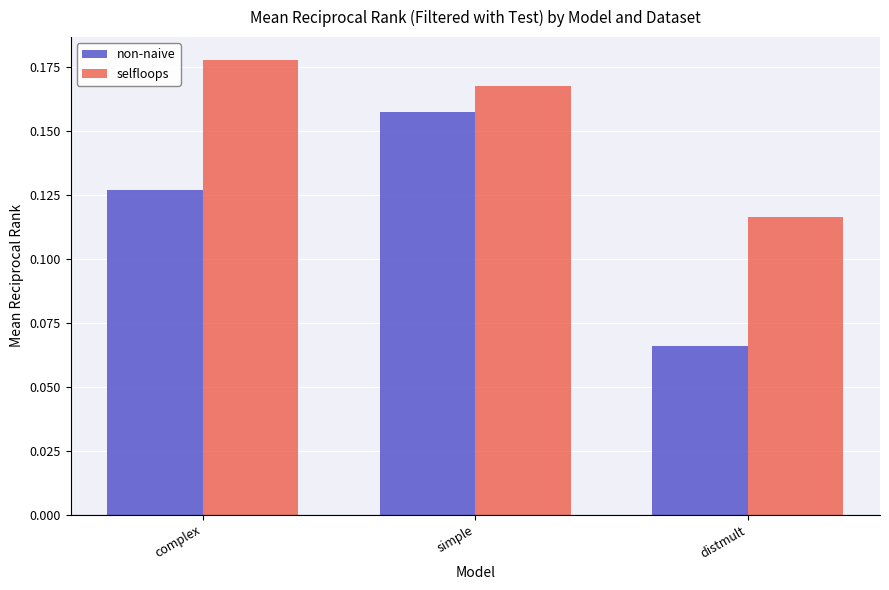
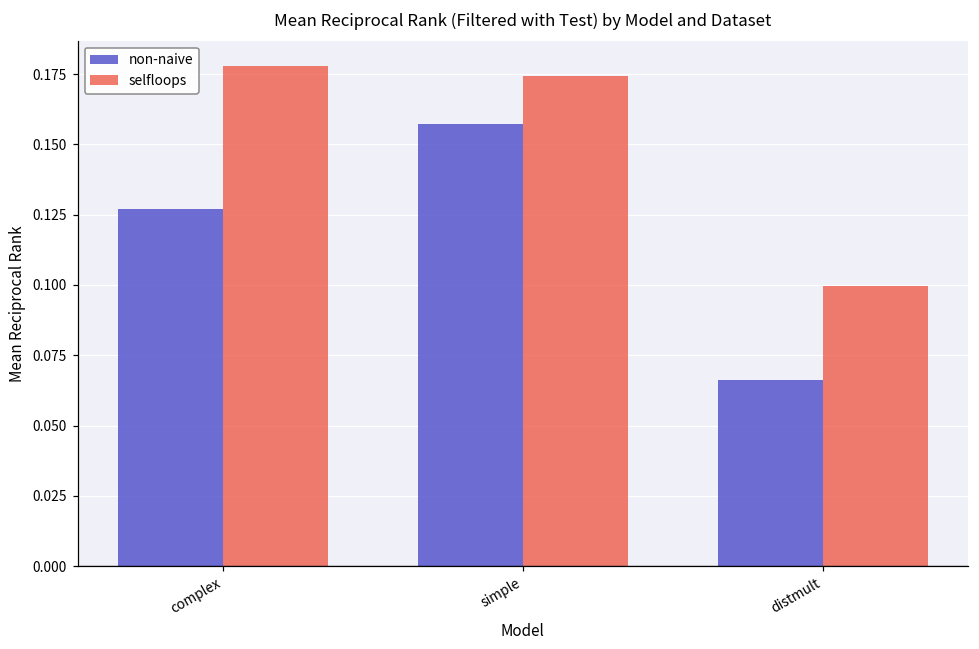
selfloops, simple: 0.168 -> 0.174
selfloops, distmult: 0.116 -> 0.100
